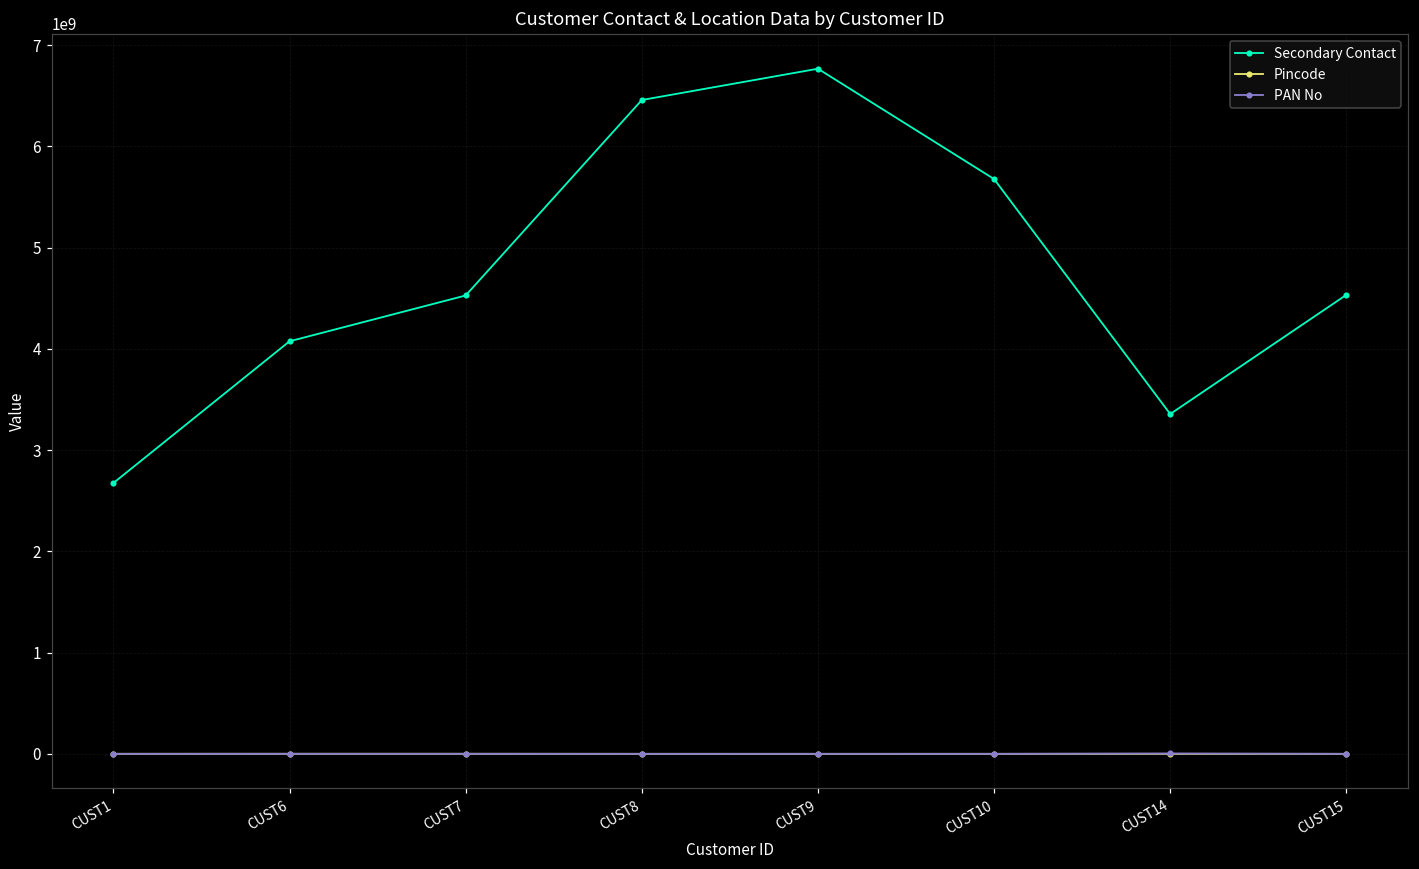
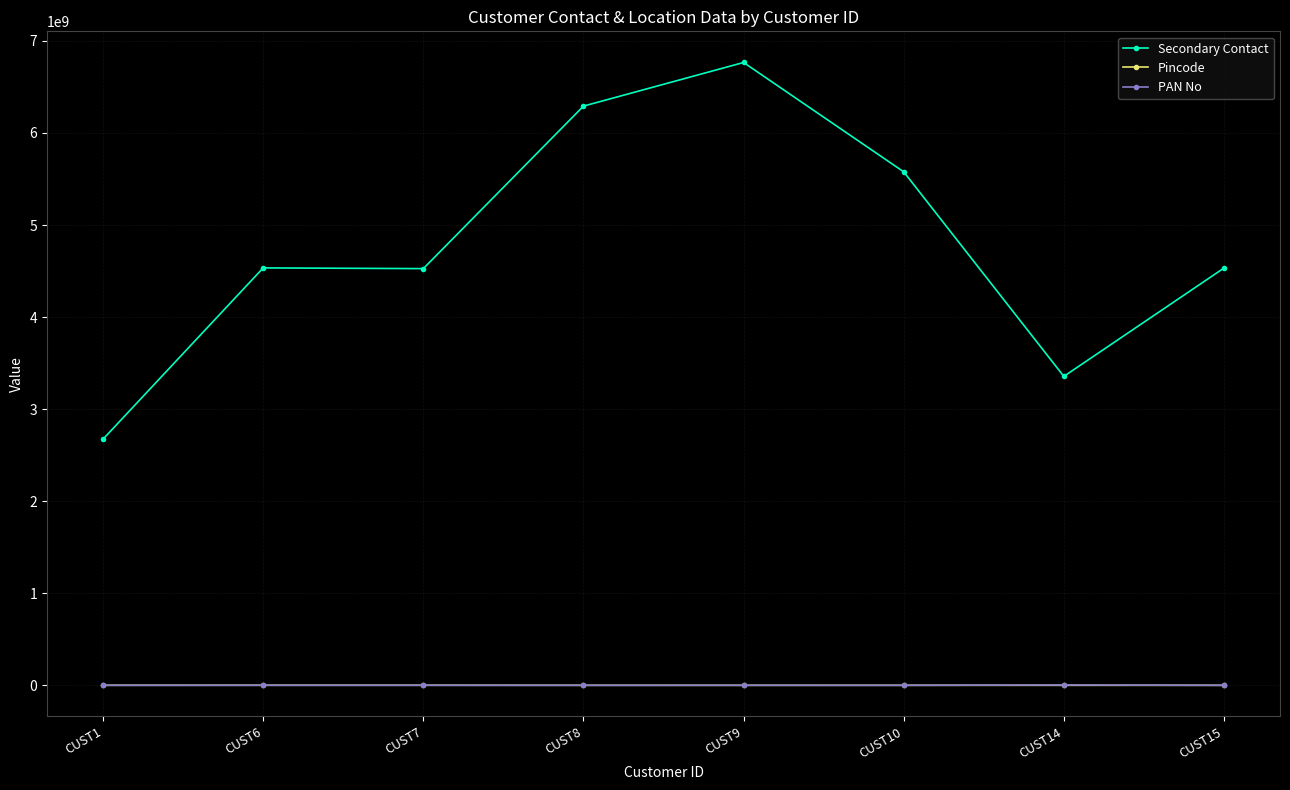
Secondary Contact, CUST6: 4100000000 -> 4500000000
Secondary Contact, CUST8: 6500000000 -> 6300000000
Secondary Contact, CUST10: 5700000000 -> 5600000000
